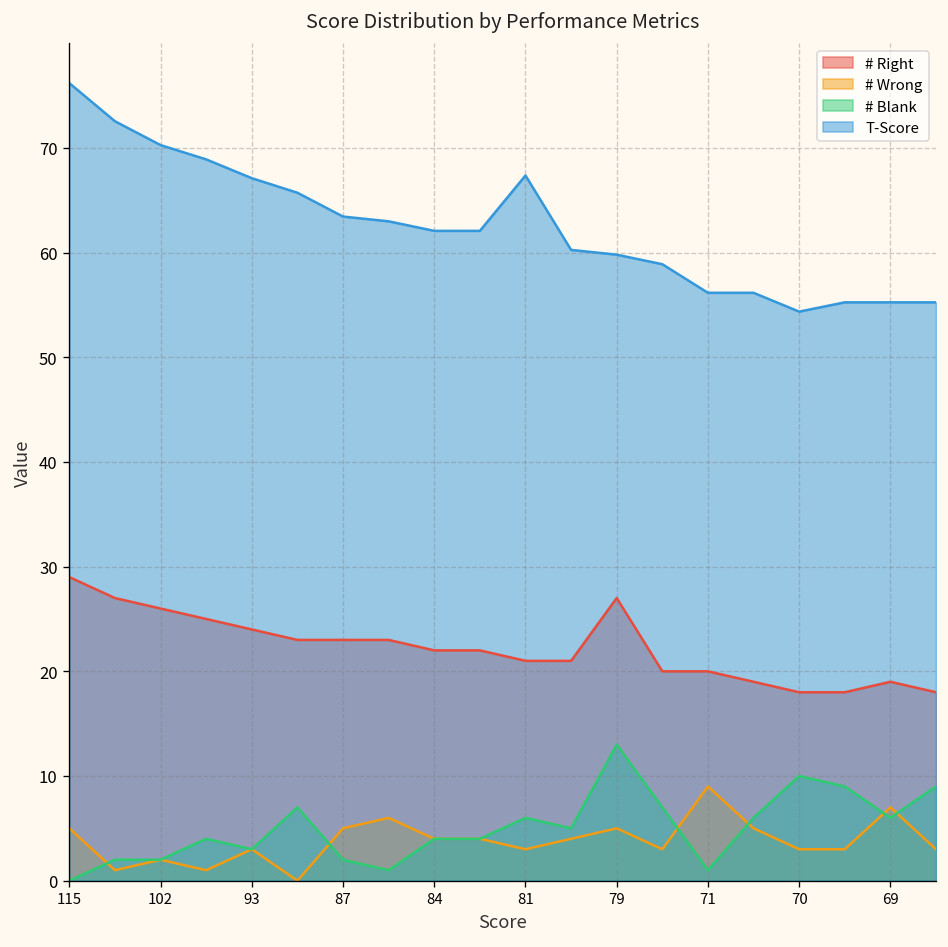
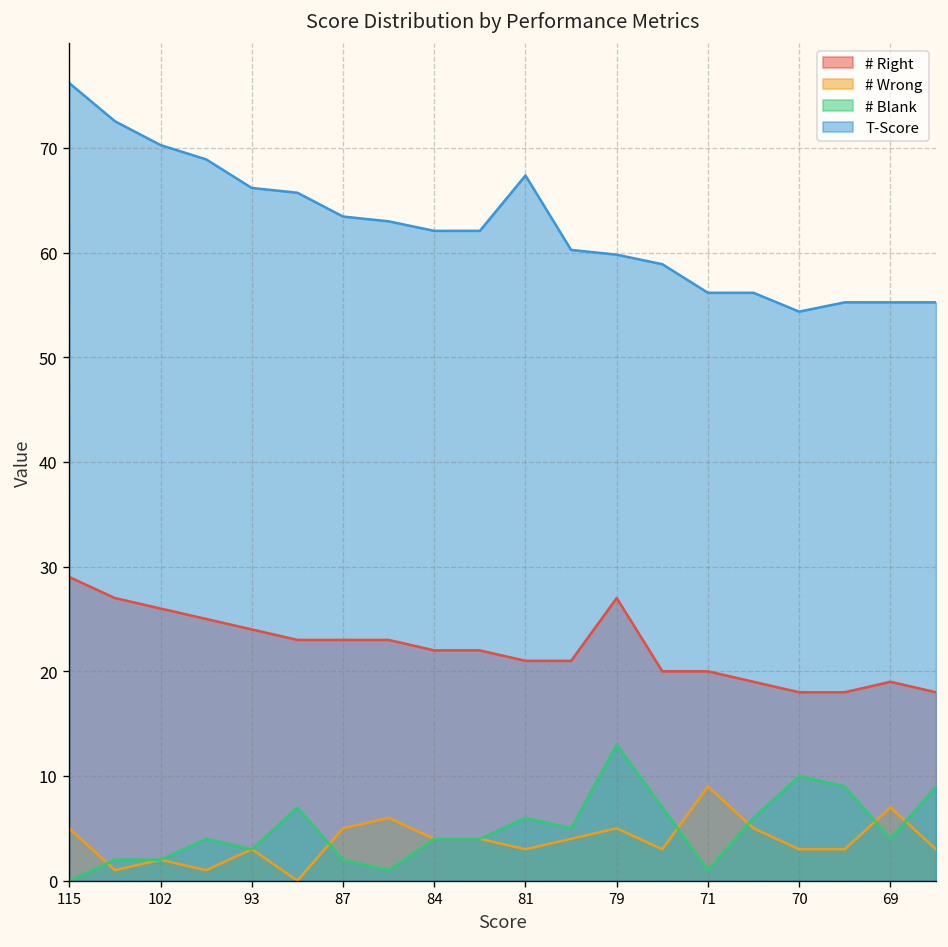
T-Score, 93: 67 -> 66
# Blank, 69: 6 -> 4
